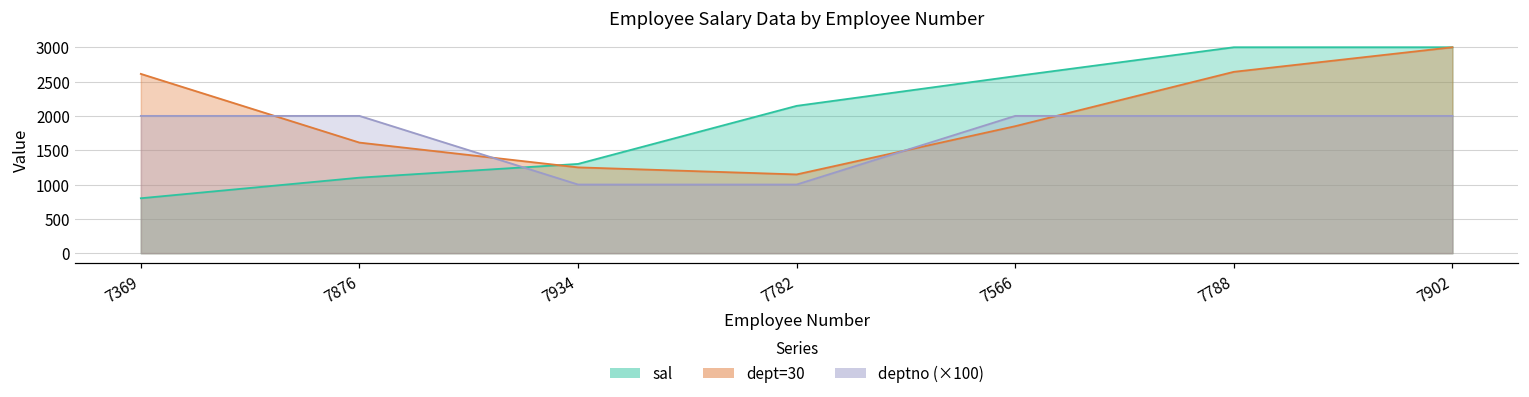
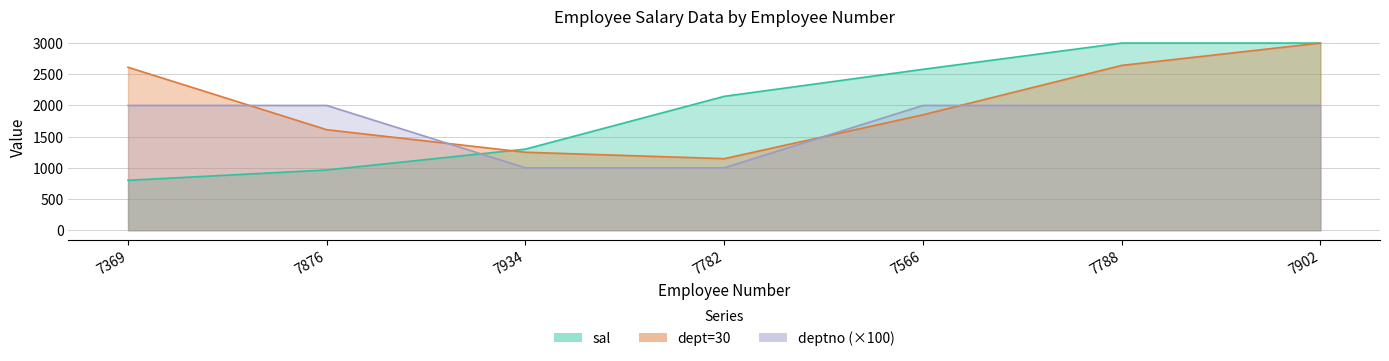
sal, 7876: 1100 -> 1000
